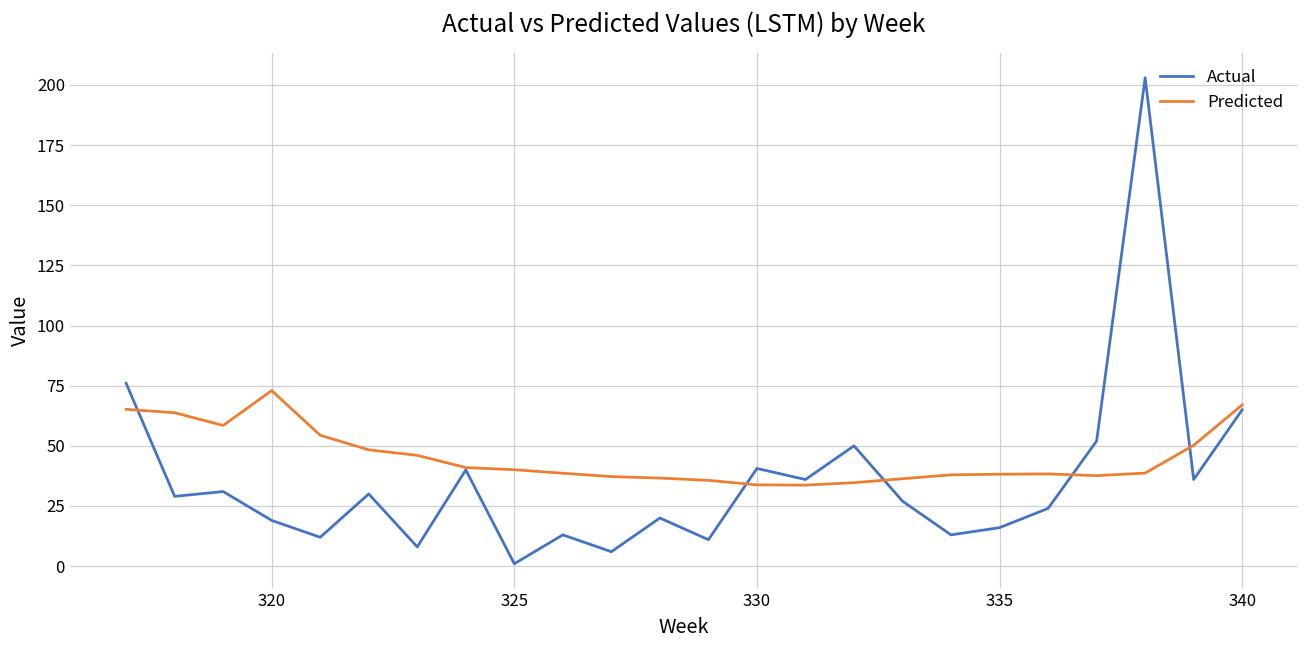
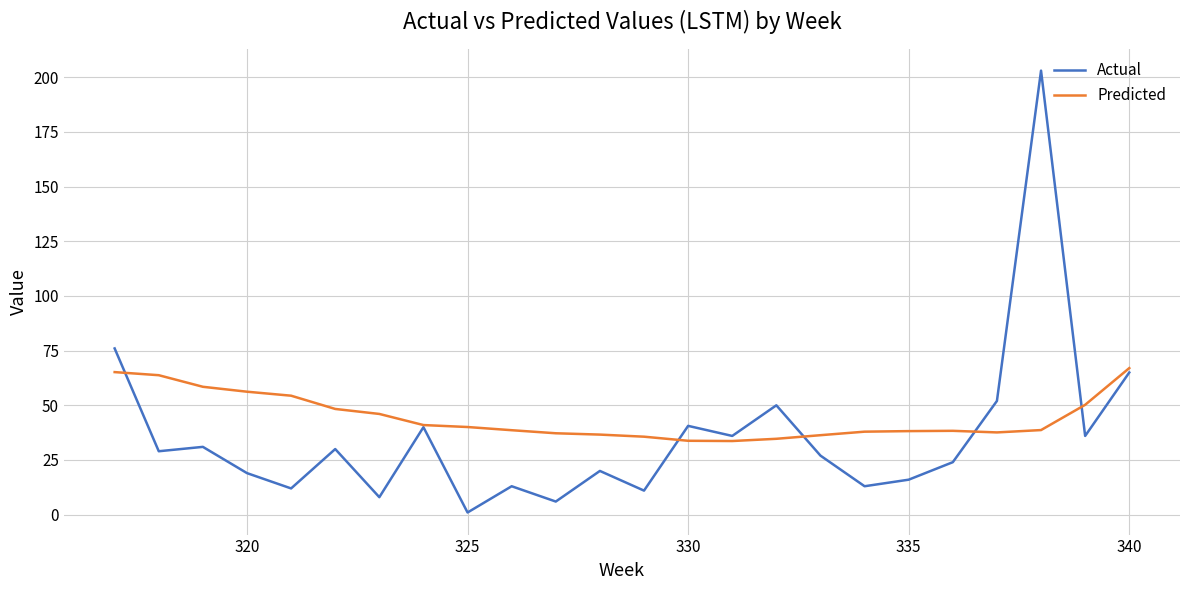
Predicted, 320: 73 -> 56
